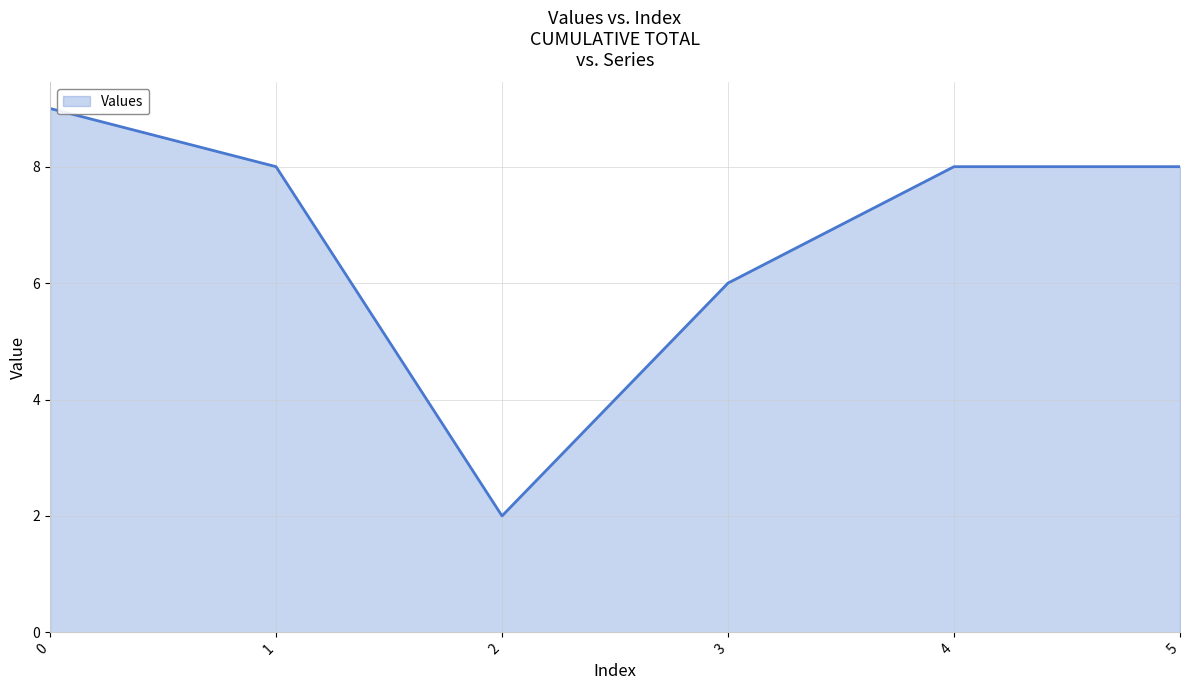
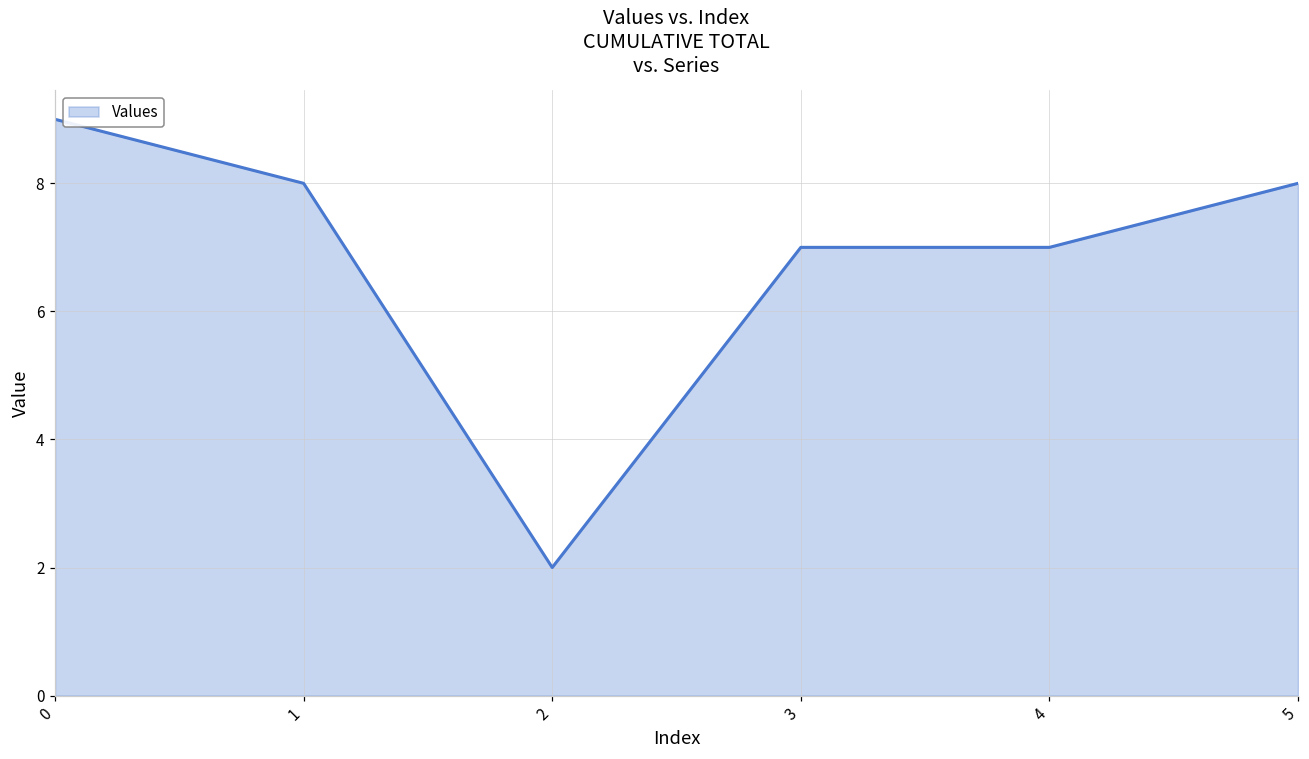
3: 6 -> 7
4: 8 -> 7
